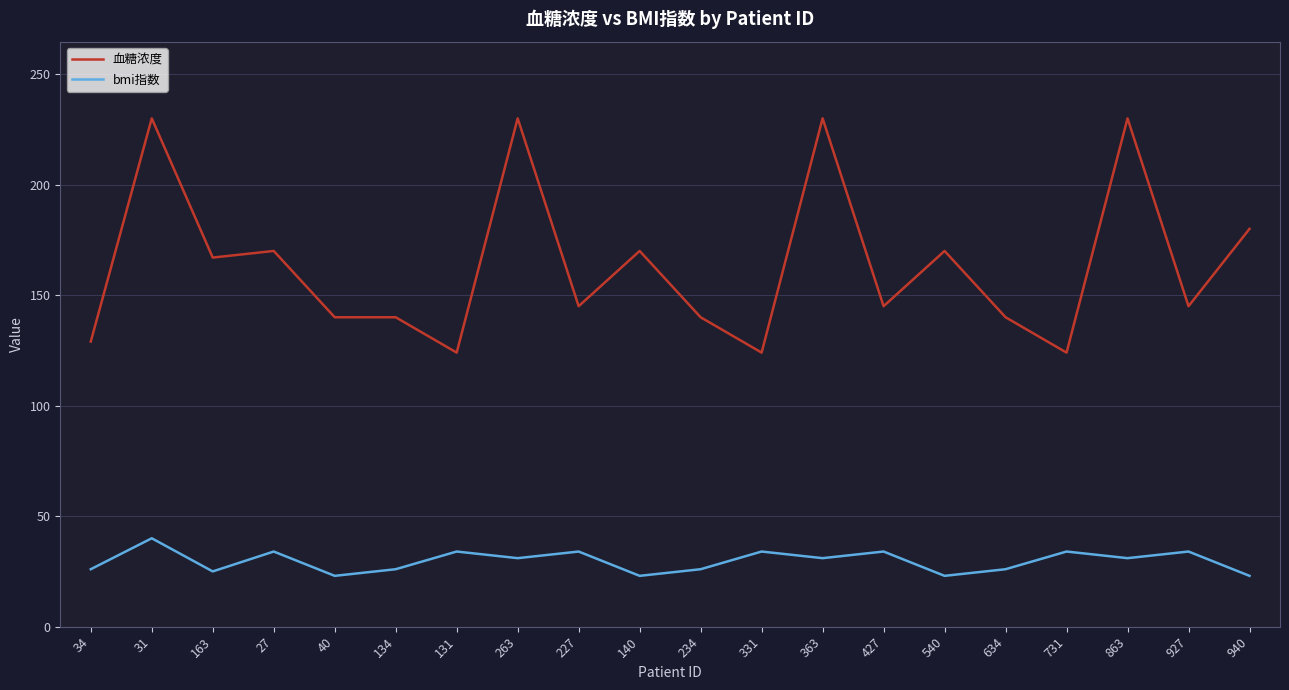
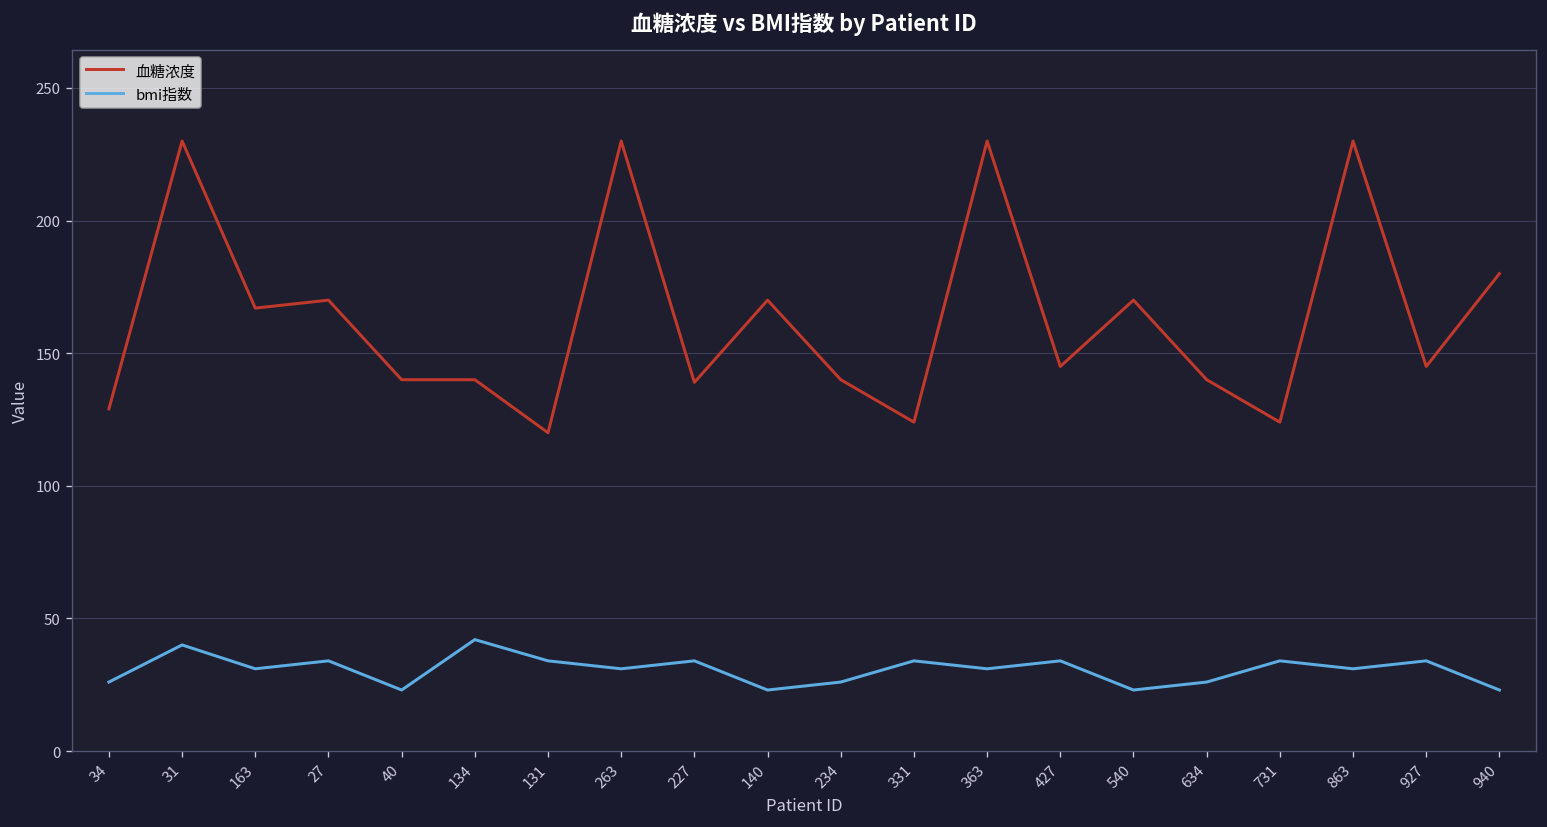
bmi指数, 163: 25 -> 31
bmi指数, 134: 26 -> 42
血糖浓度, 131: 124 -> 120
血糖浓度, 227: 145 -> 139
